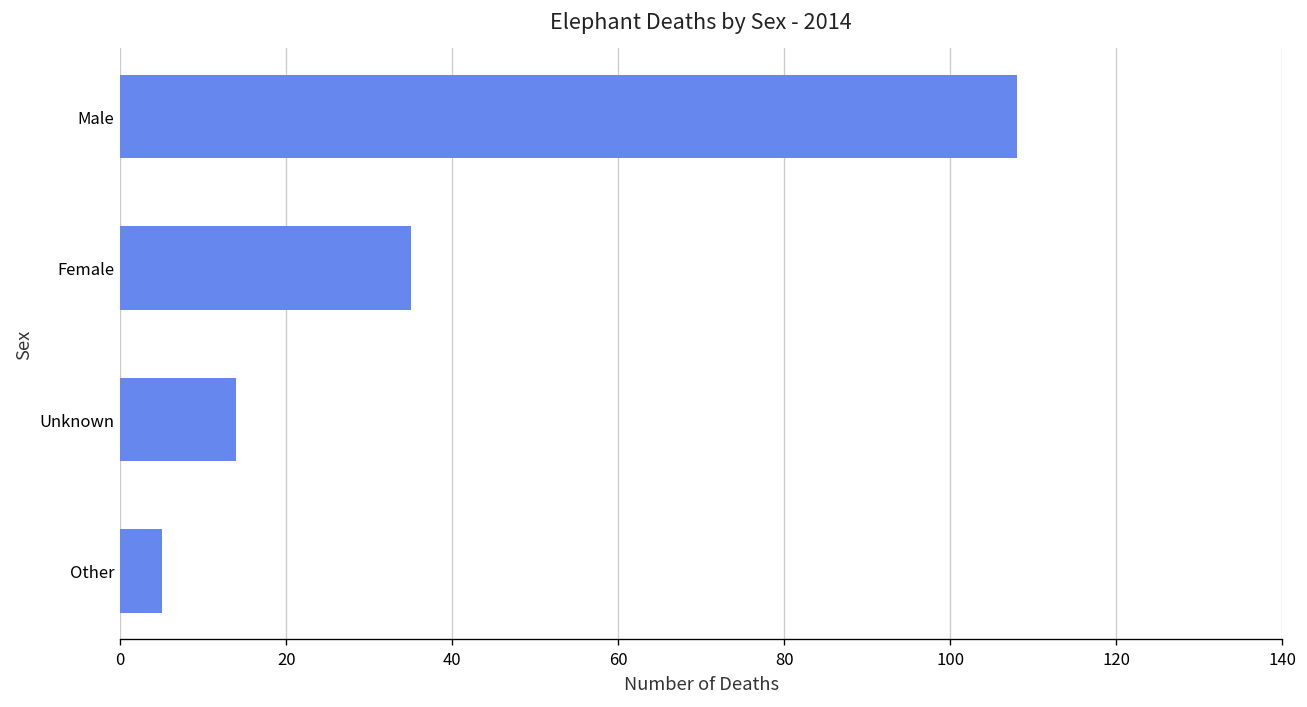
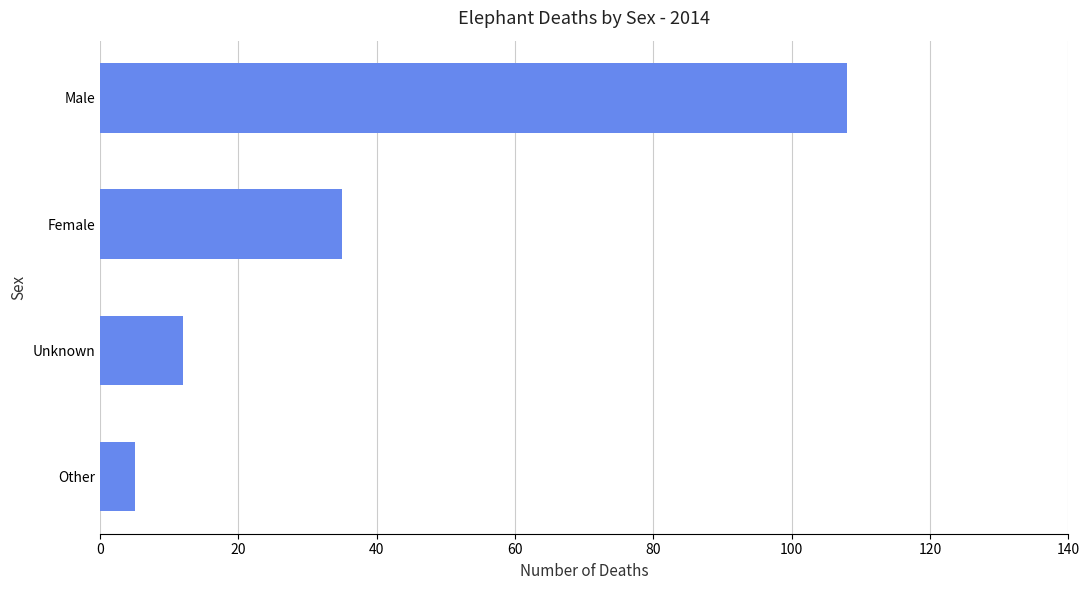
Unknown: 14 -> 12
